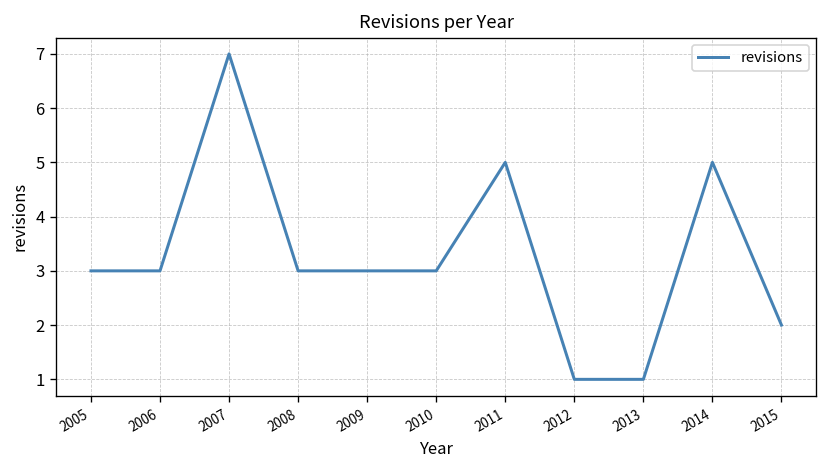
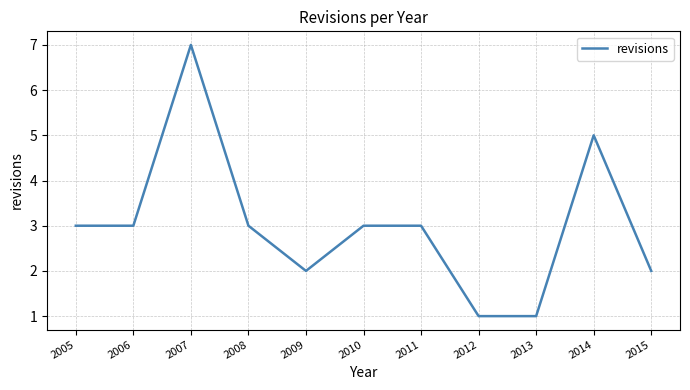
2009: 3 -> 2
2011: 5 -> 3
